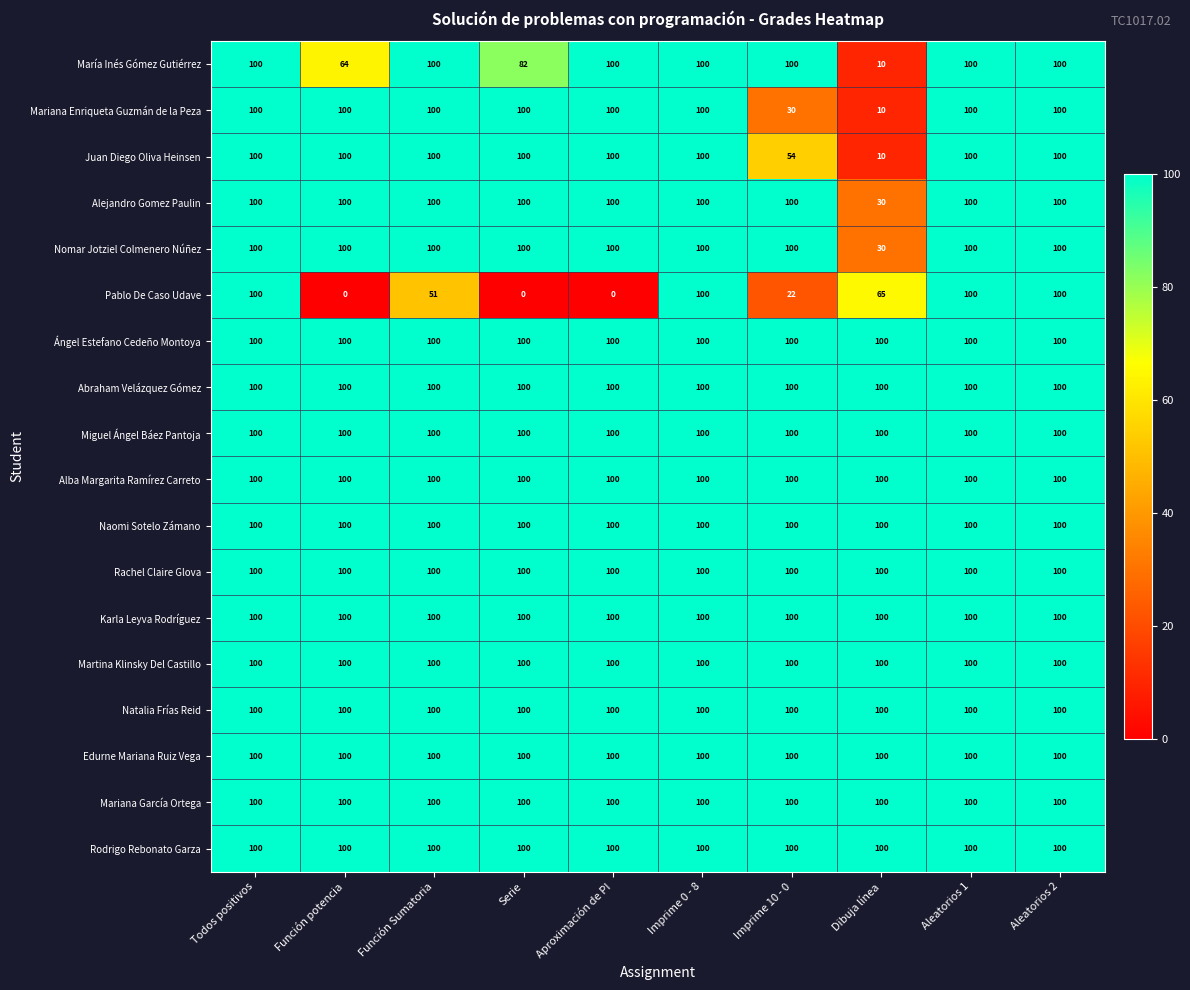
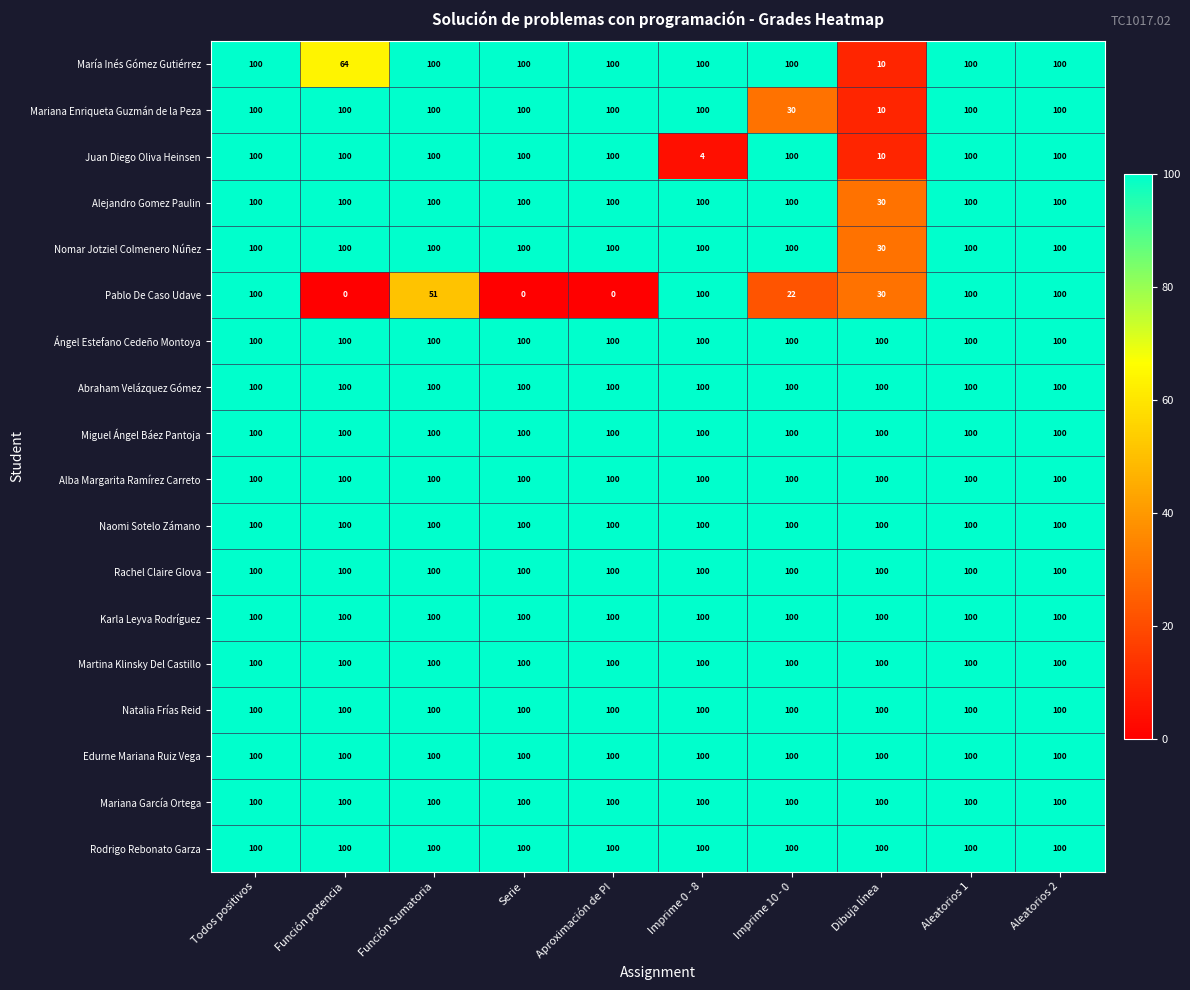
María Inés Gómez Gutiérrez, Serie: 82 -> 100
Juan Diego Oliva Heinsen, Imprime 0 - 8: 100 -> 4
Juan Diego Oliva Heinsen, Imprime 10 - 0: 54 -> 100
Pablo De Caso Udave, Dibuja línea: 65 -> 30
